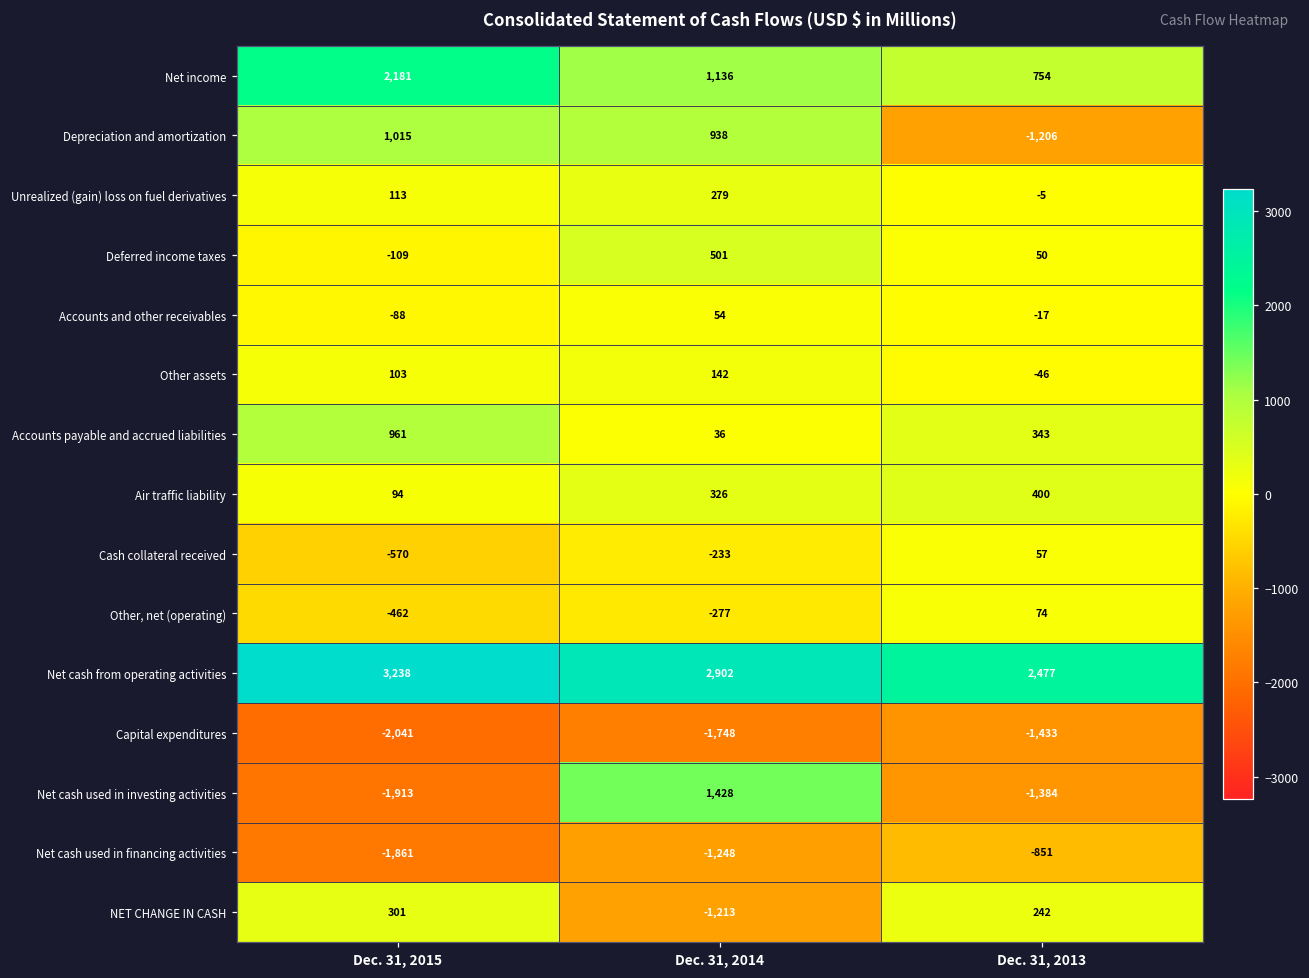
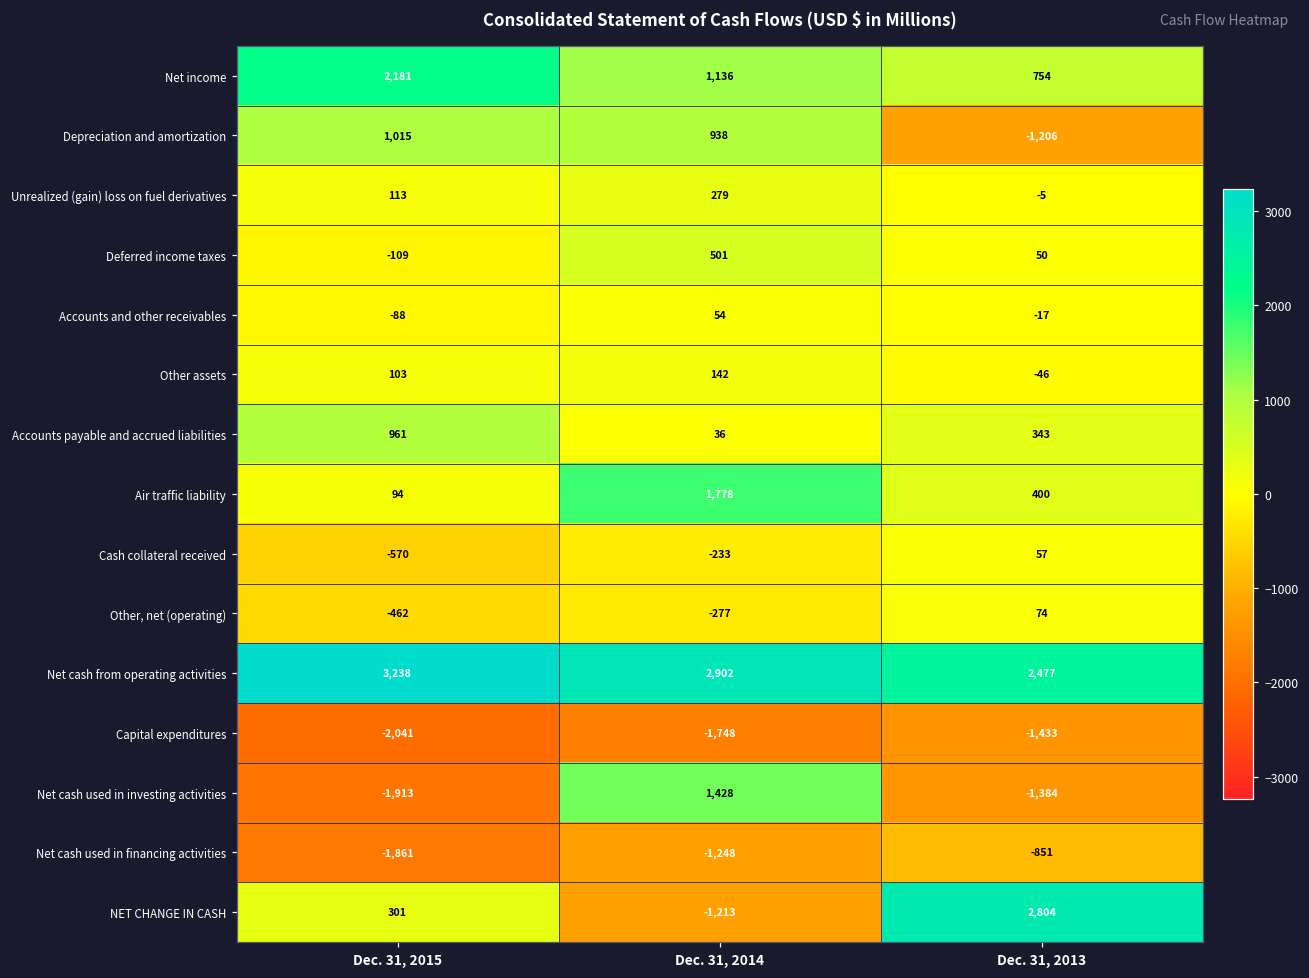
Air traffic liability, Dec. 31, 2014: 326 -> 1,778
NET CHANGE IN CASH, Dec. 31, 2013: 242 -> 2,804
